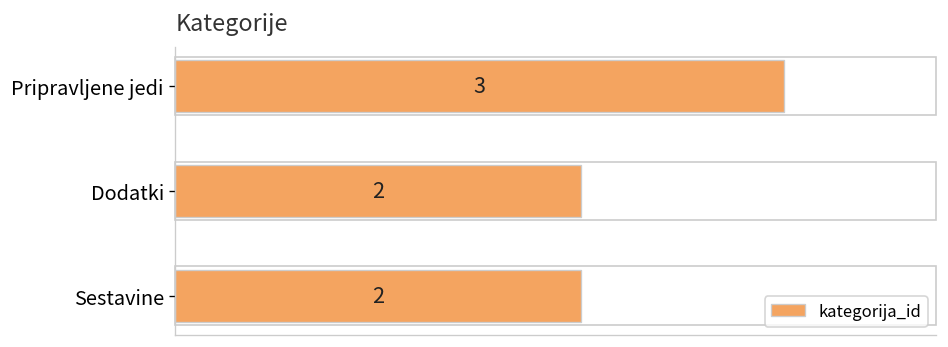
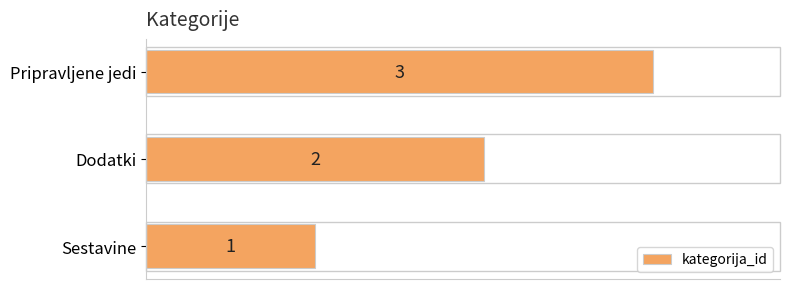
Sestavine: 2 -> 1
